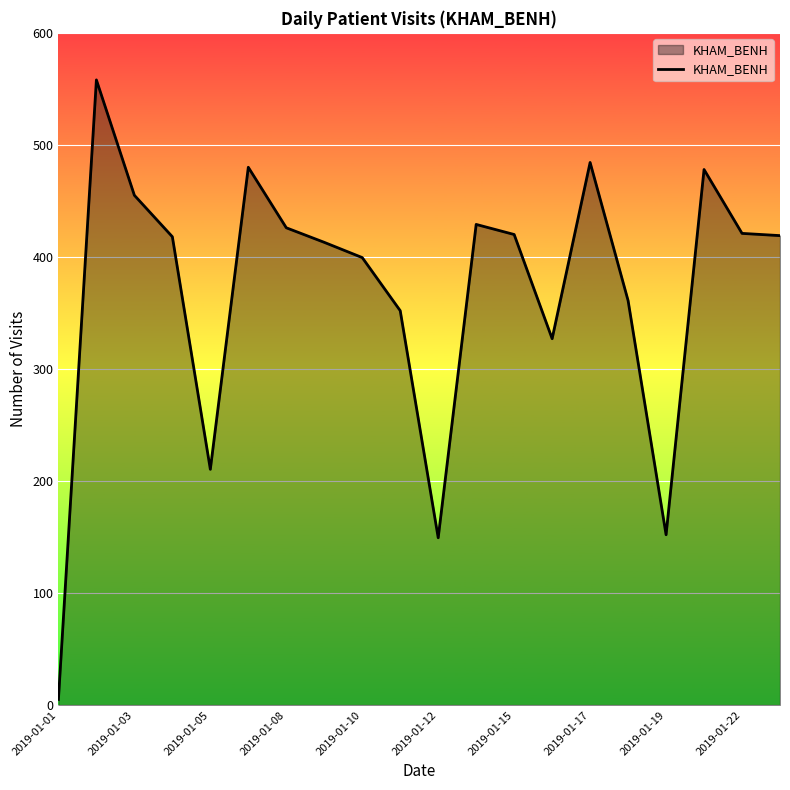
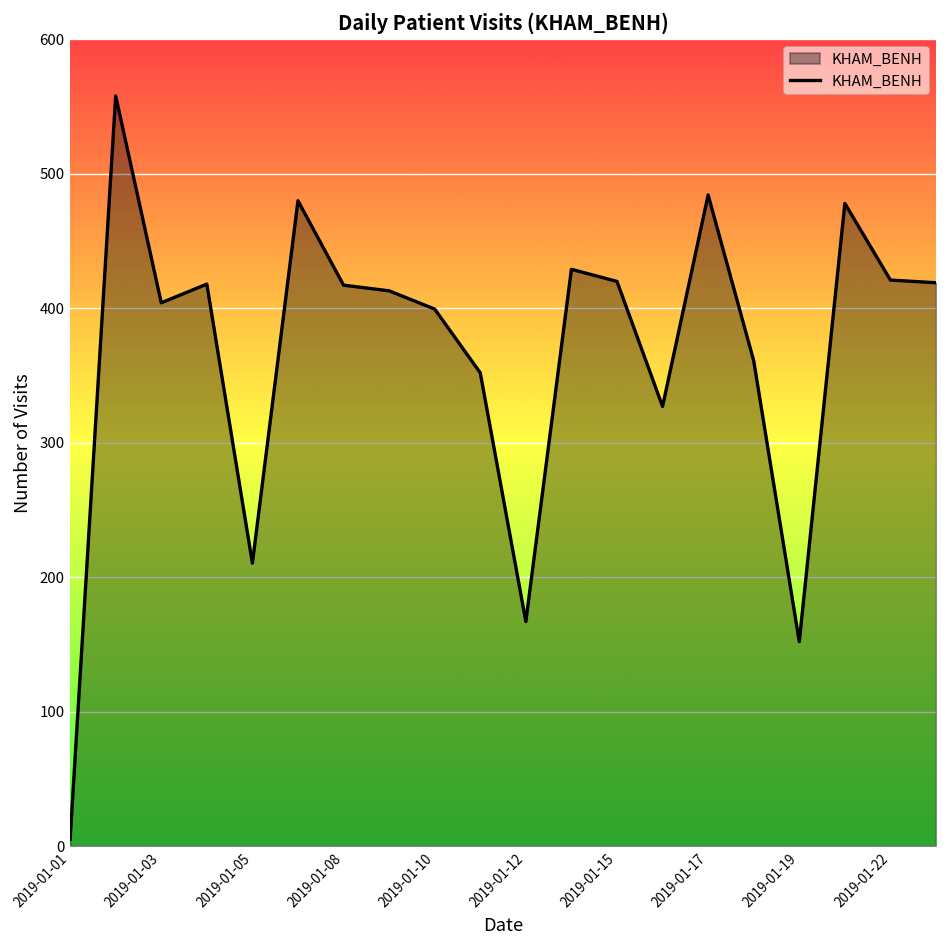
2019-01-03: 455 -> 404
2019-01-08: 426 -> 417
2019-01-12: 149 -> 167
